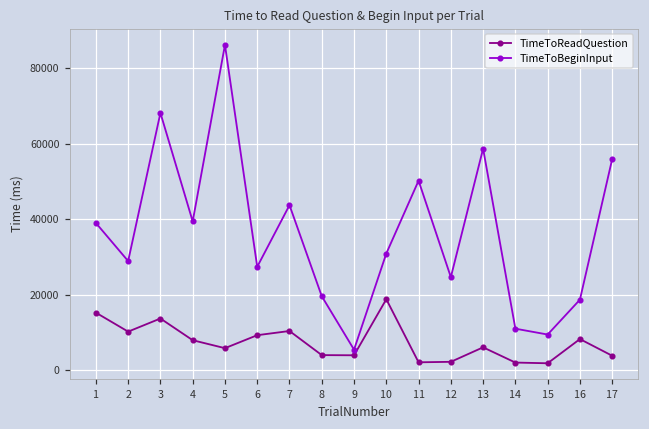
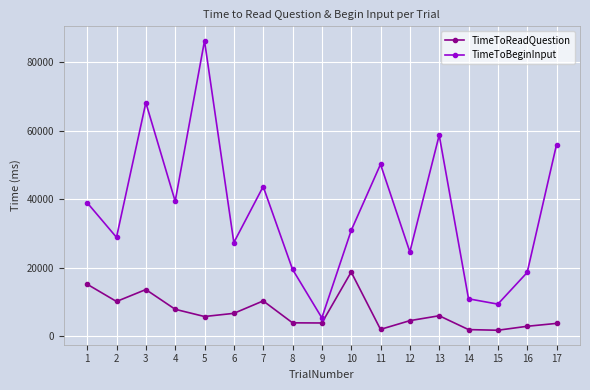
TimeToReadQuestion, 6: 9000 -> 7000
TimeToReadQuestion, 12: 2000 -> 5000
TimeToReadQuestion, 16: 8000 -> 3000
